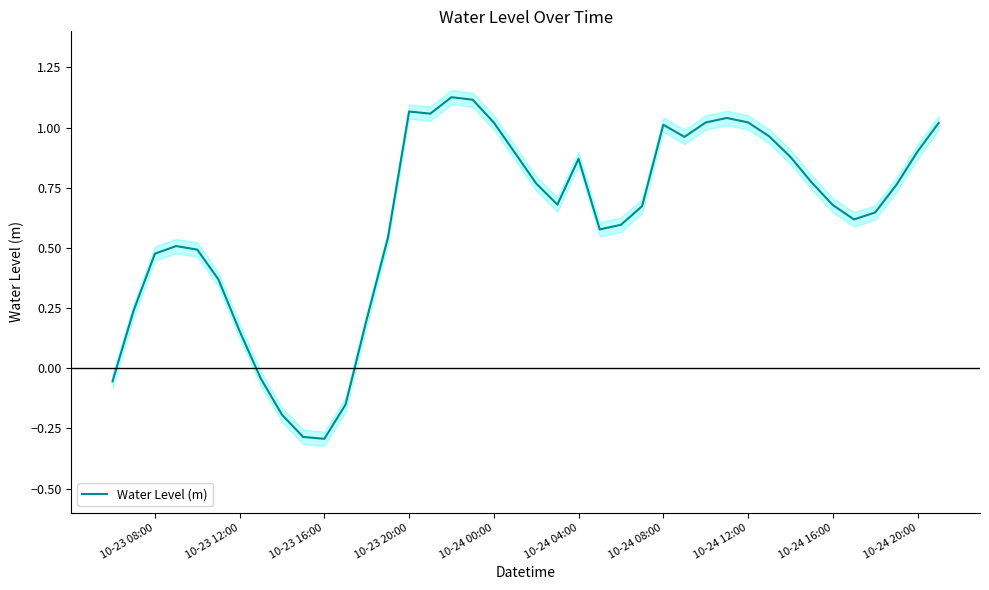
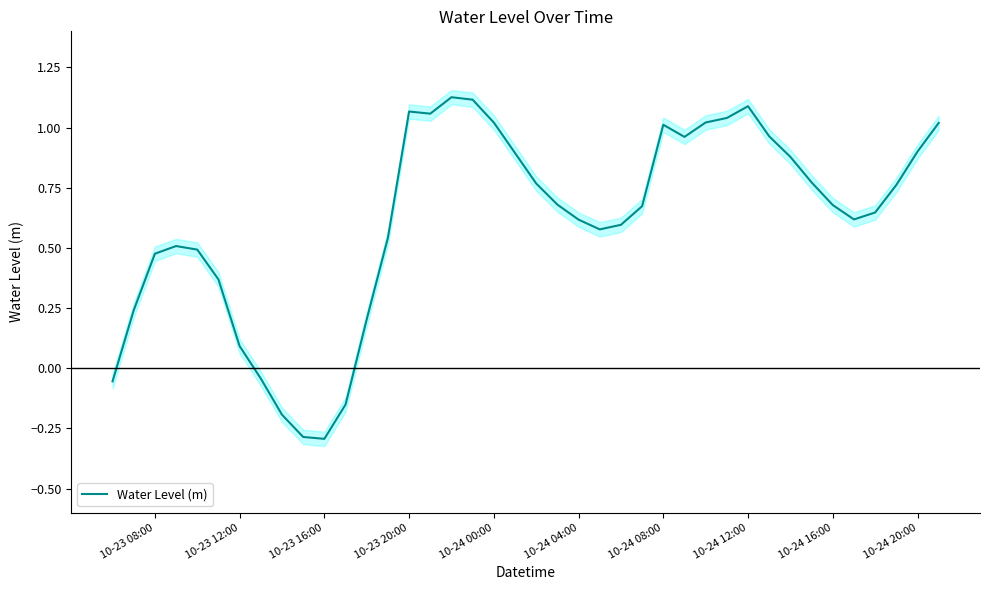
Water Level (m), 10-23 12:00: 0.15 -> 0.09
Water Level (m), 10-24 04:00: 0.87 -> 0.62
Water Level (m), 10-24 12:00: 1.02 -> 1.09
